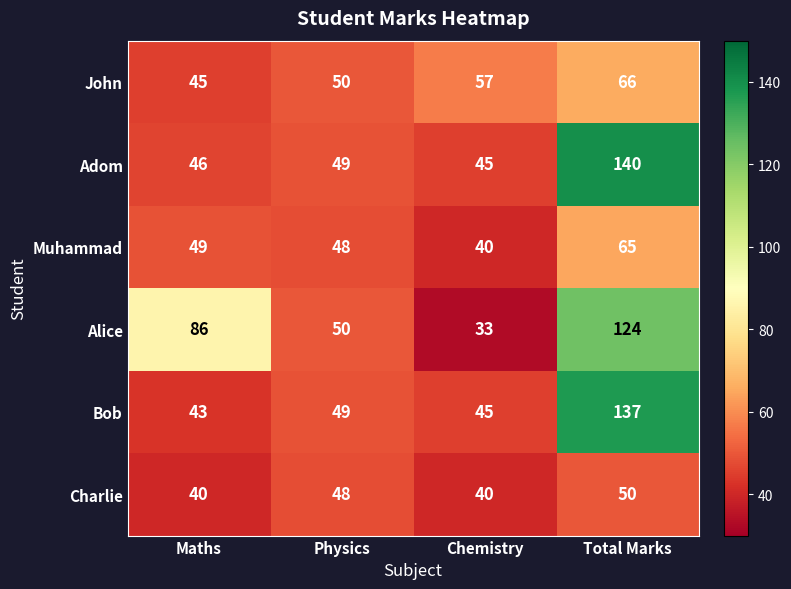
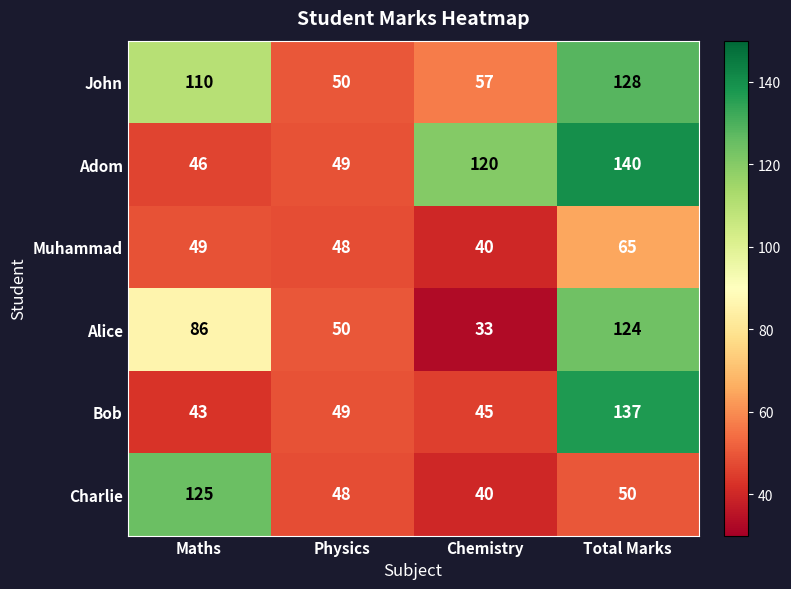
John, Maths: 45 -> 110
John, Total Marks: 66 -> 128
Adom, Chemistry: 45 -> 120
Charlie, Maths: 40 -> 125
